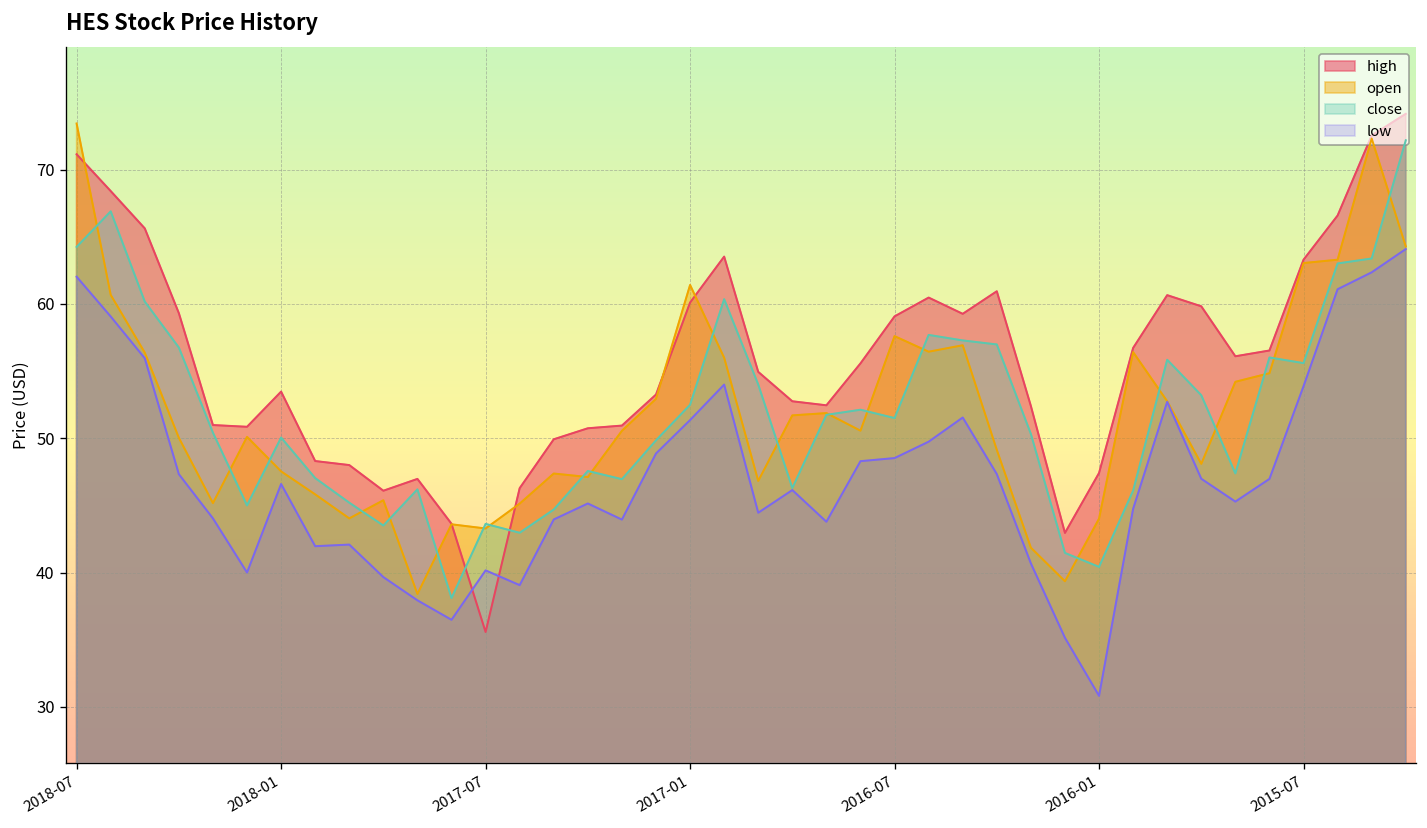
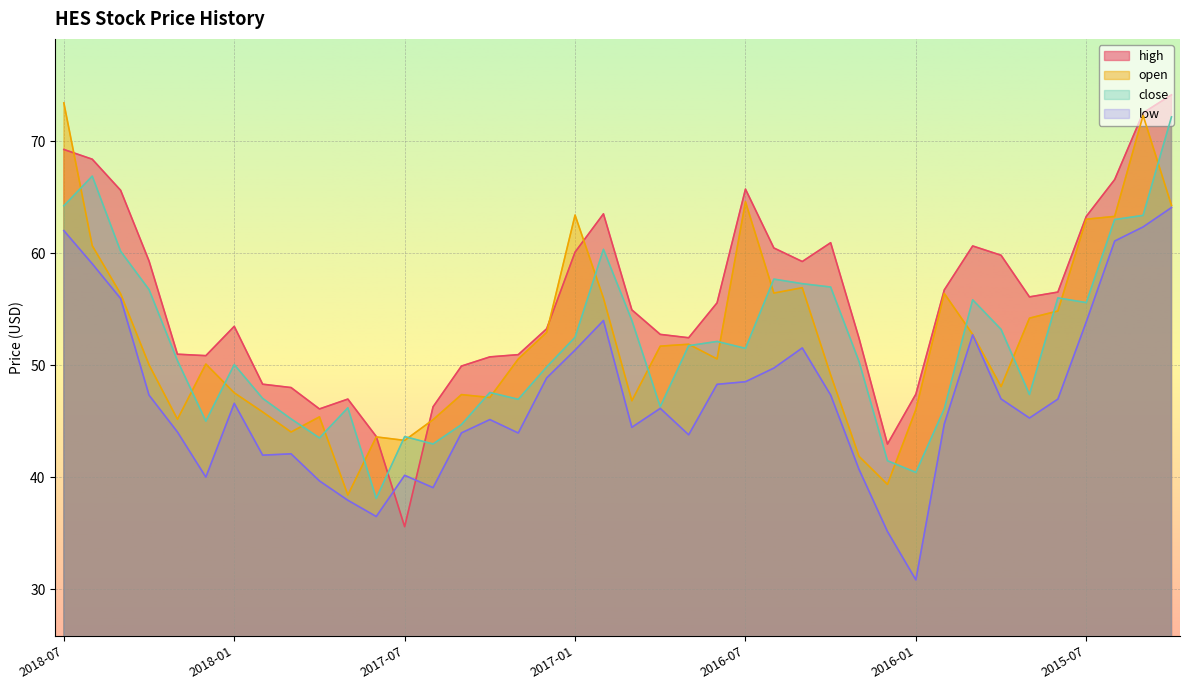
high, 2018-07: 71.1 -> 69.3
open, 2017-01: 61.4 -> 63.4
high, 2016-07: 59.1 -> 65.7
open, 2016-07: 57.6 -> 64.6
open, 2016-01: 44.0 -> 46.0
